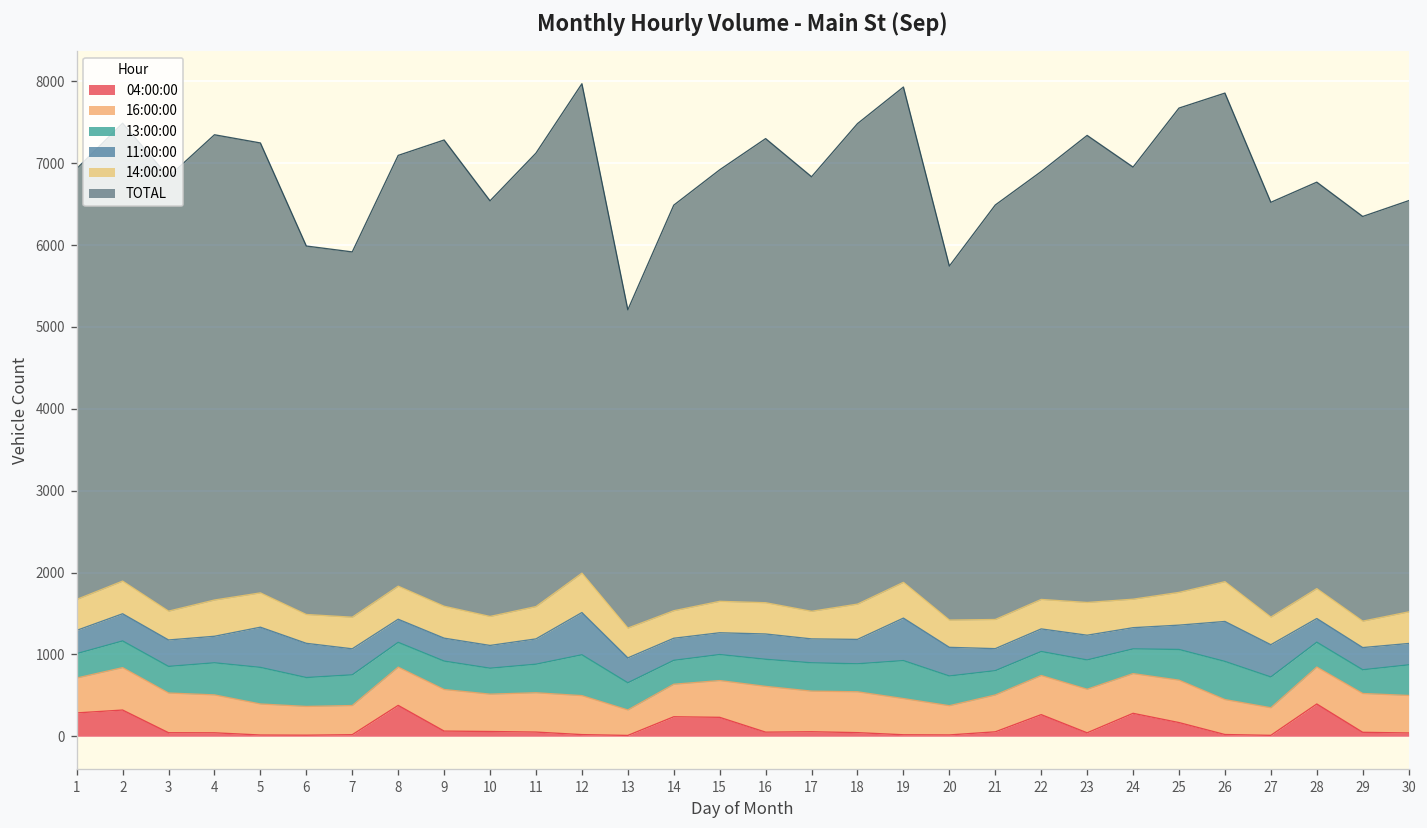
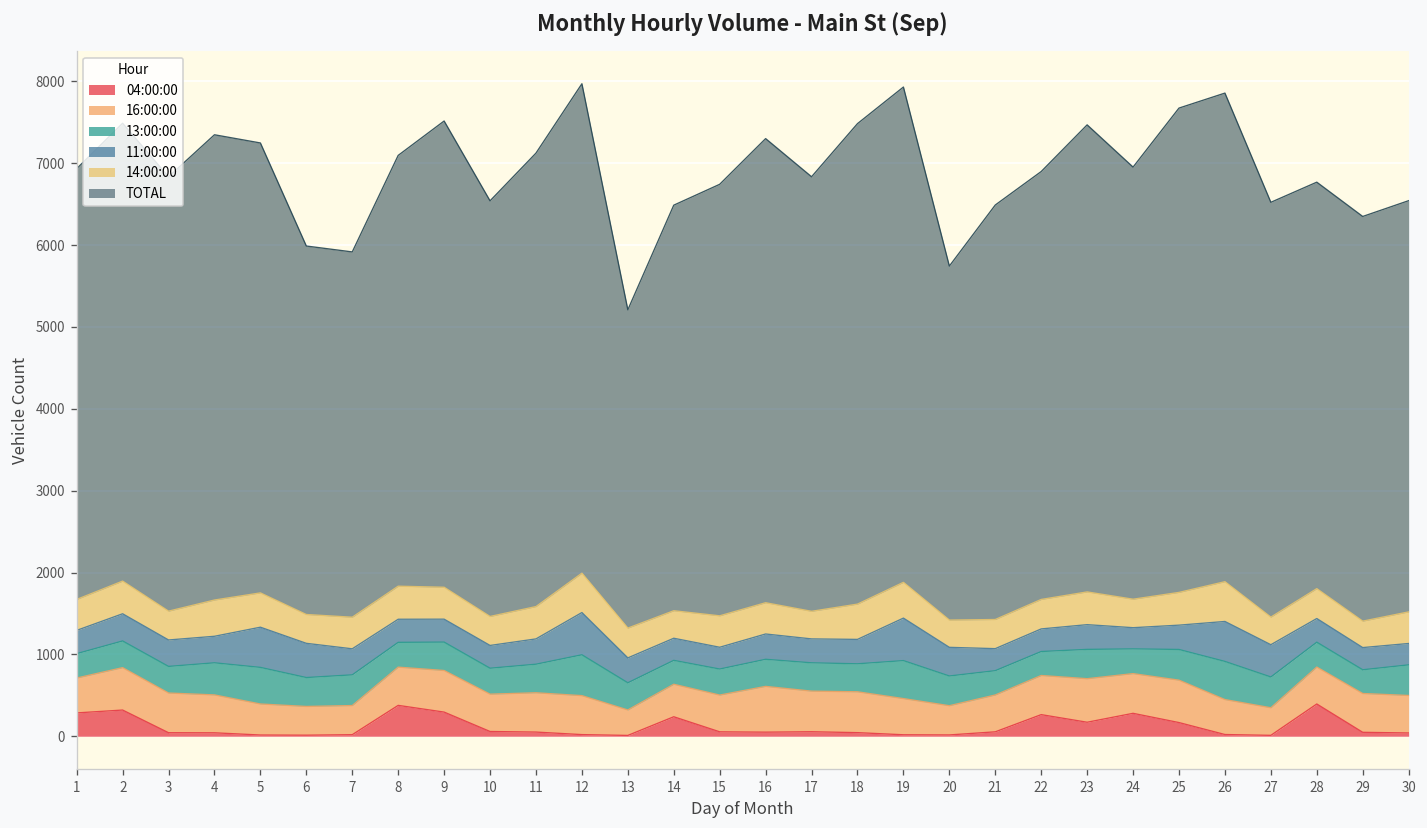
04:00:00, 9: 100 -> 300
04:00:00, 15: 200 -> 100
04:00:00, 23: 0 -> 200
